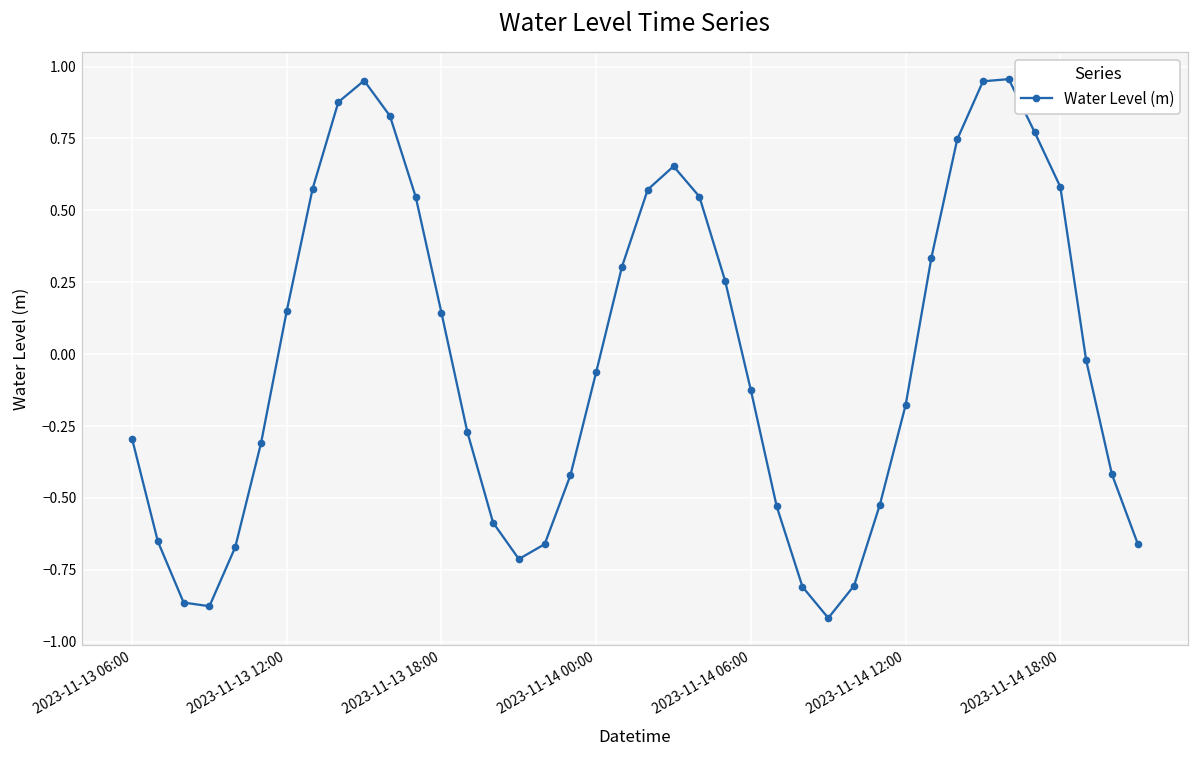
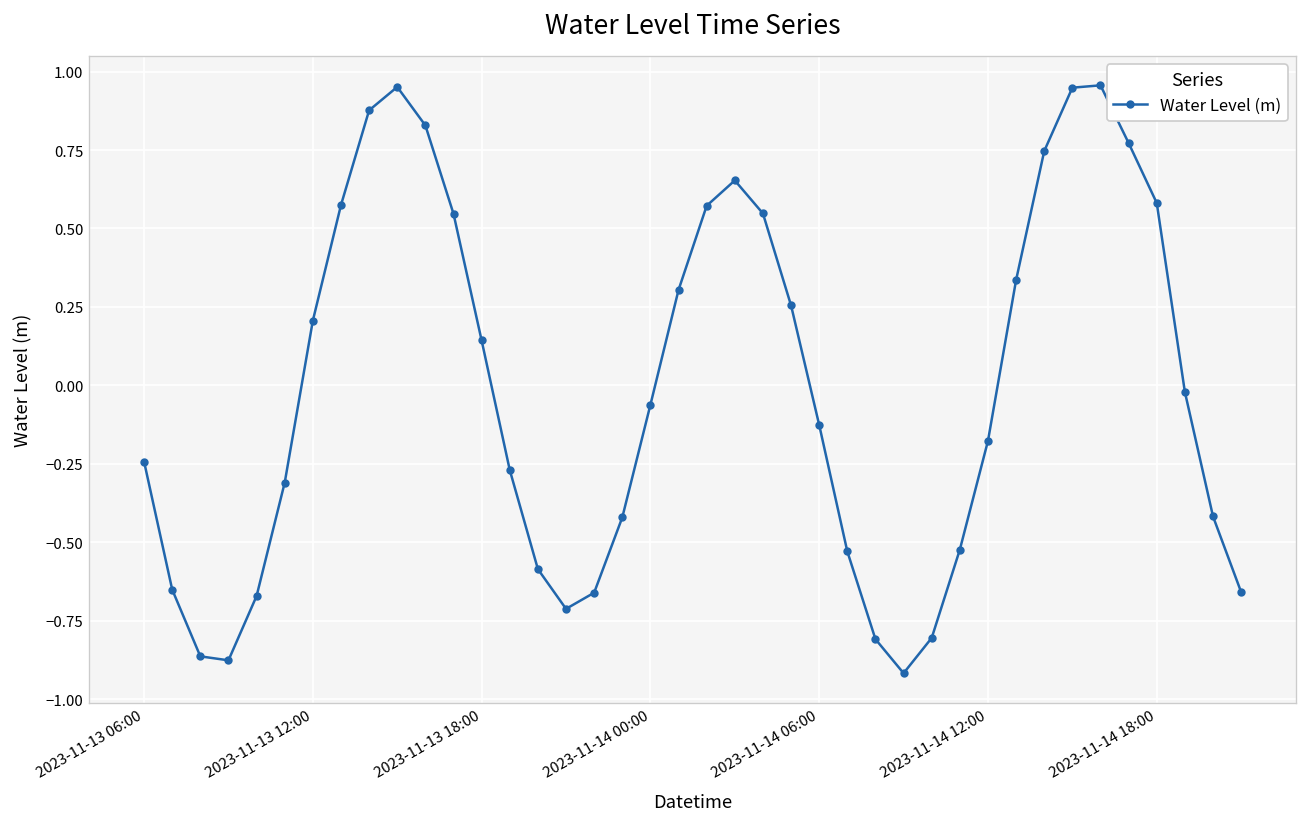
2023-11-13 06:00: -0.29 -> -0.24
2023-11-13 12:00: 0.15 -> 0.21
